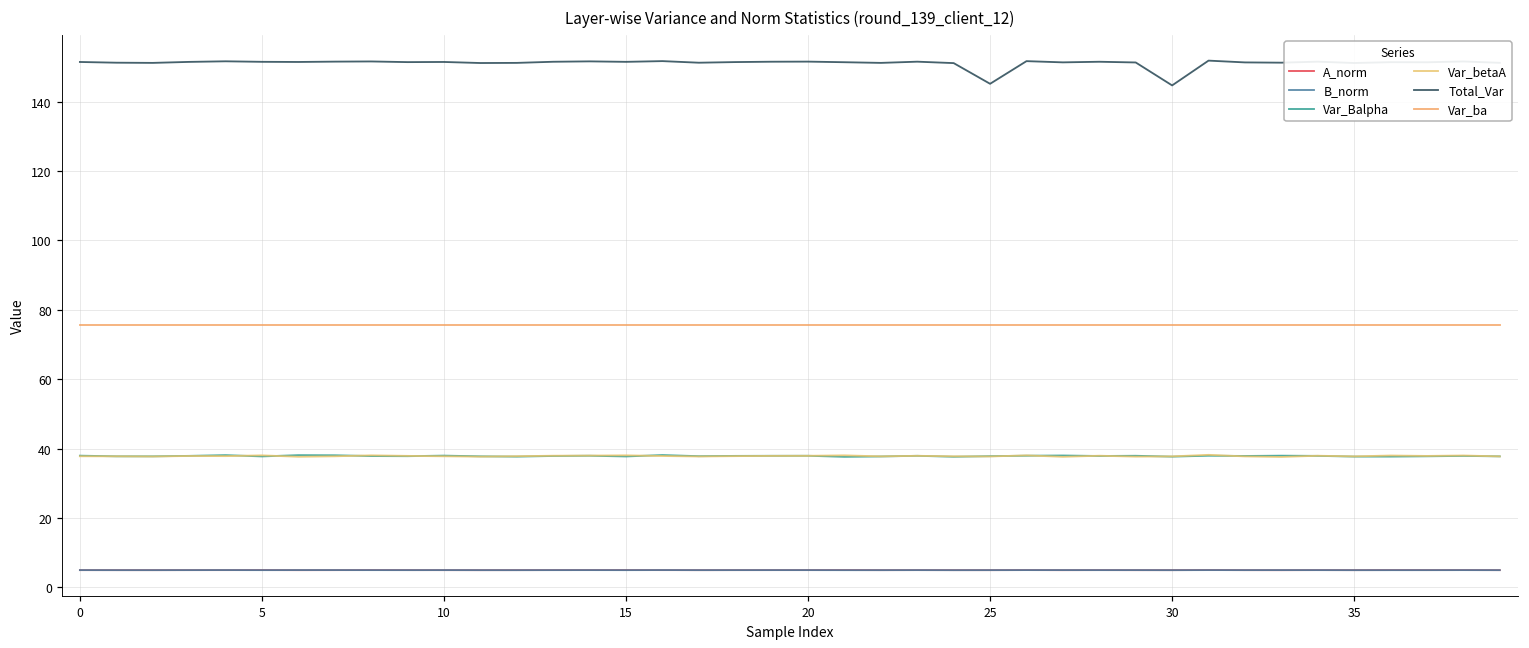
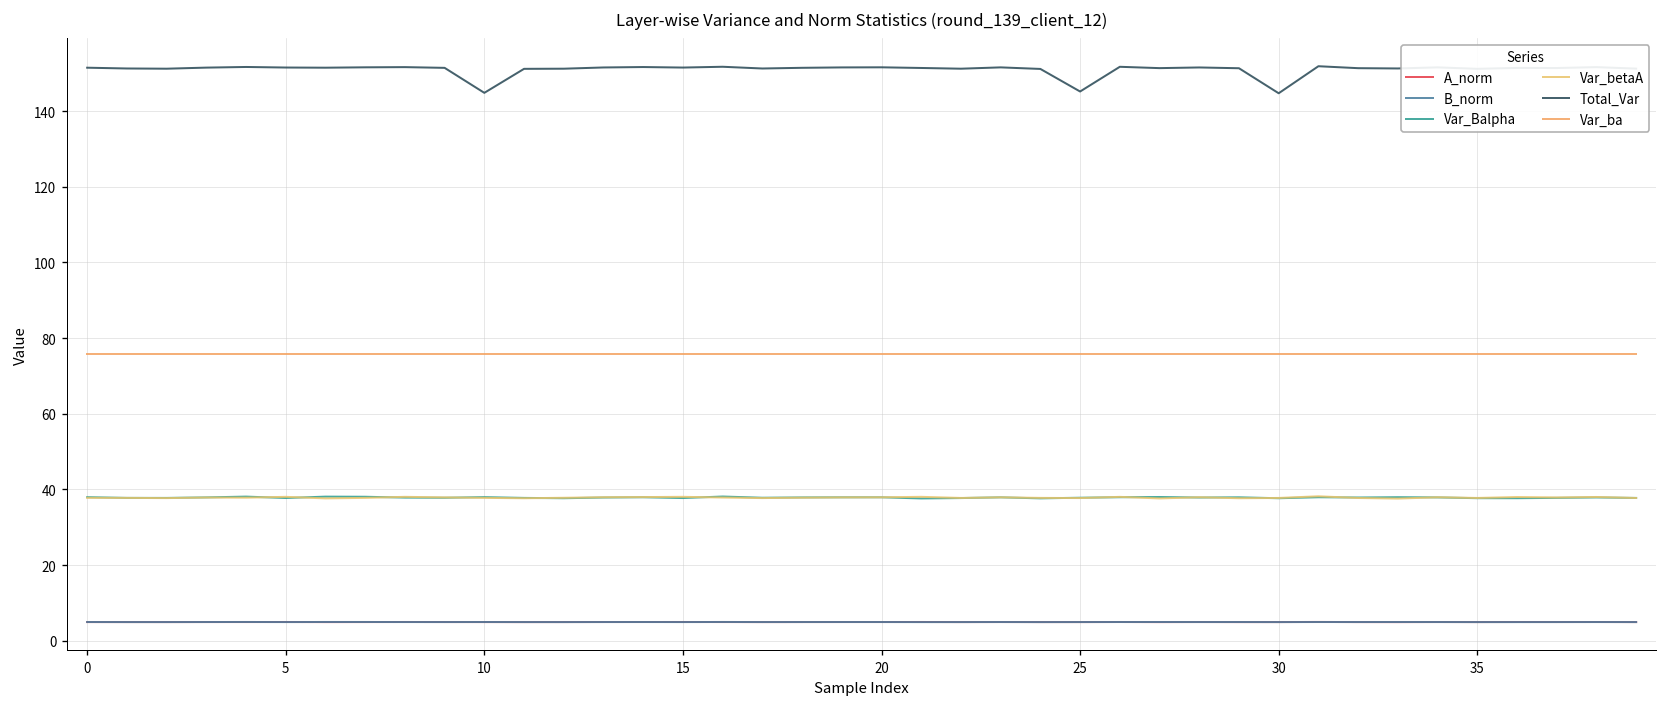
Total_Var, 10: 151 -> 145
